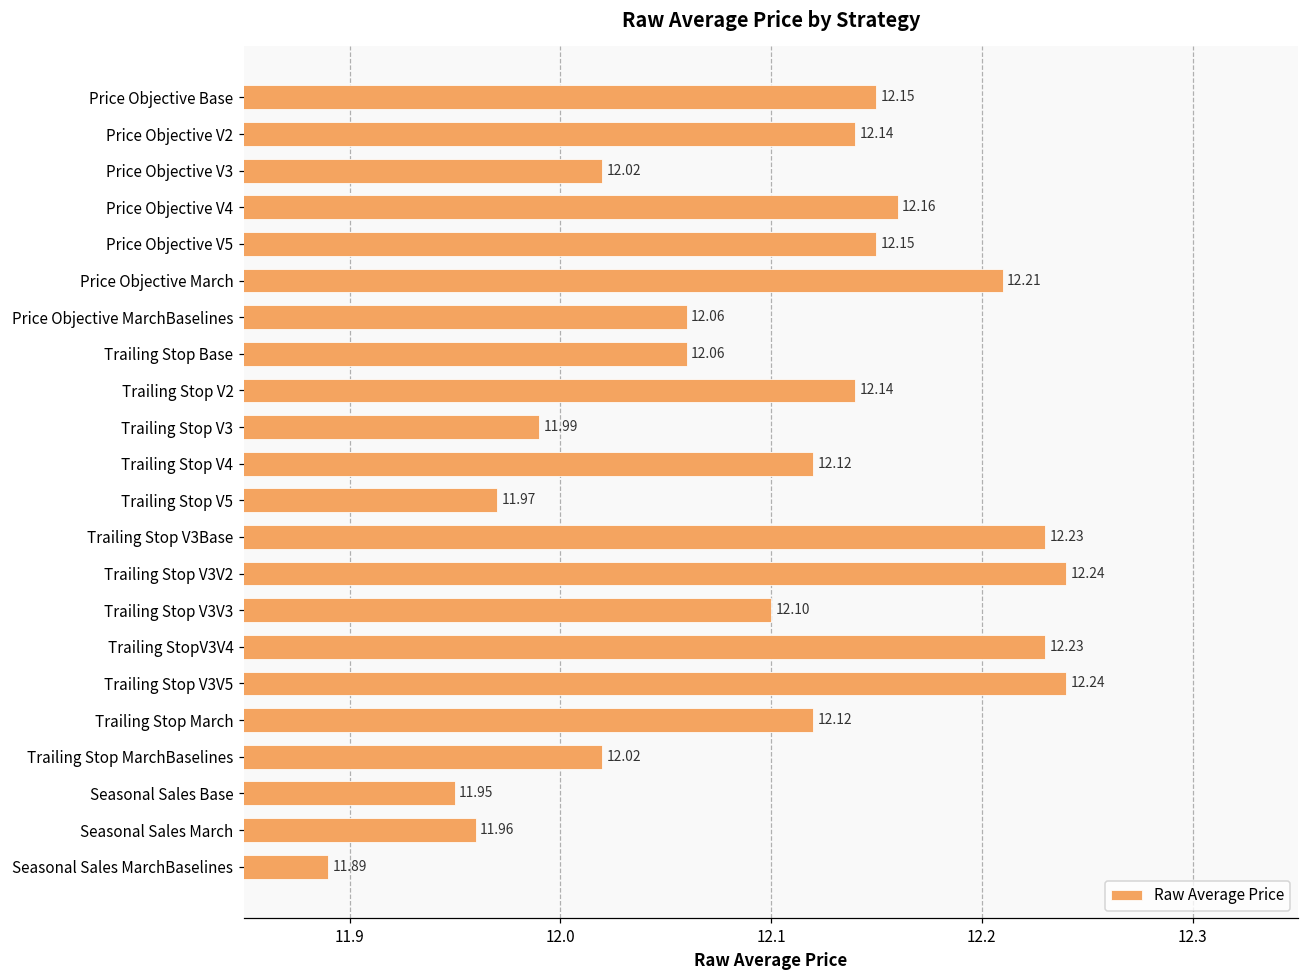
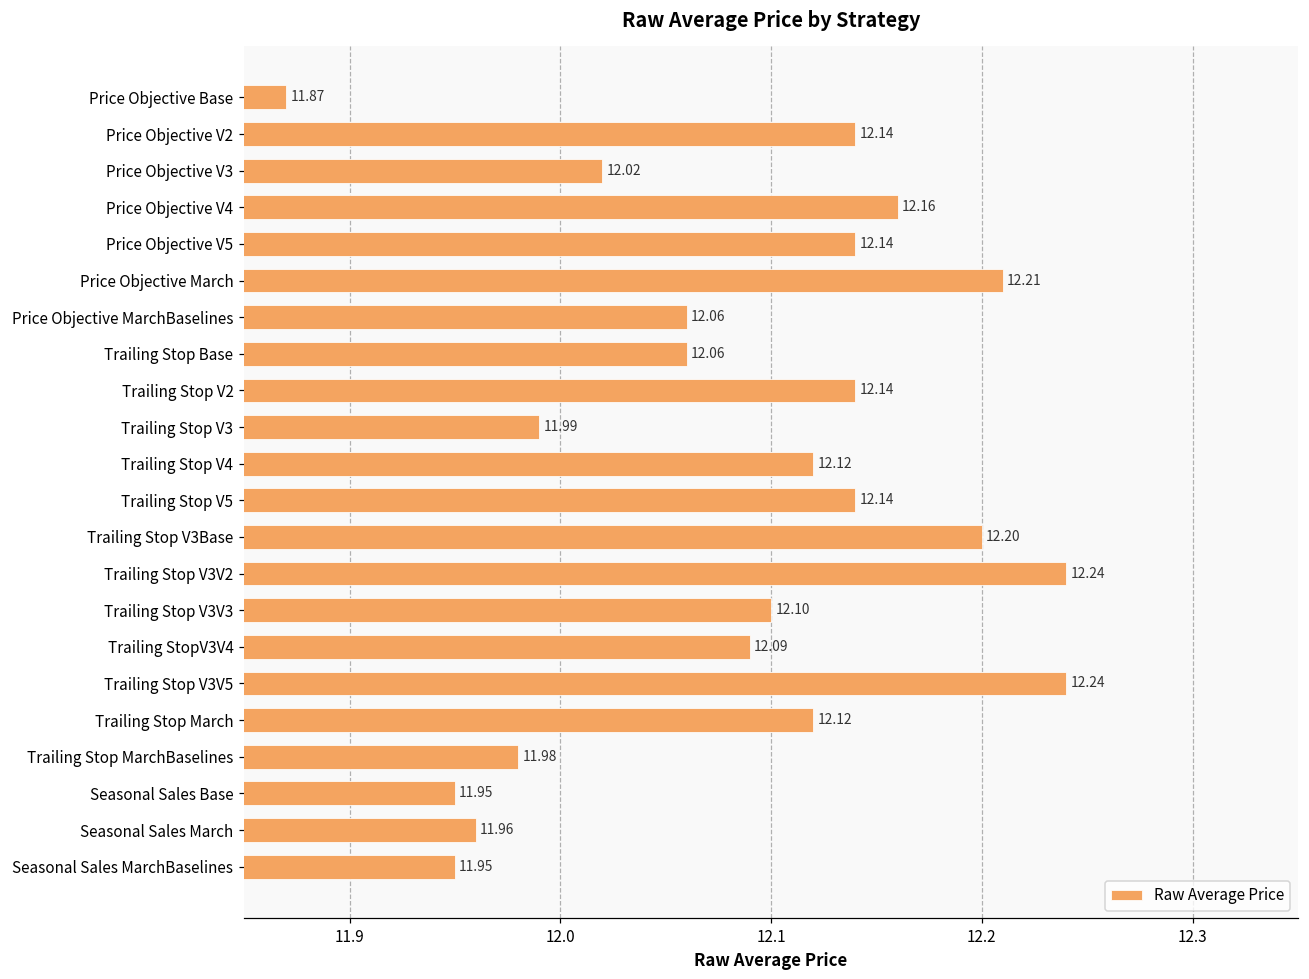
Price Objective Base: 12.15 -> 11.87
Price Objective V5: 12.15 -> 12.14
Trailing Stop V5: 11.97 -> 12.14
Trailing Stop V3Base: 12.23 -> 12.20
Trailing StopV3V4: 12.23 -> 12.09
Trailing Stop MarchBaselines: 12.02 -> 11.98
Seasonal Sales MarchBaselines: 11.89 -> 11.95
